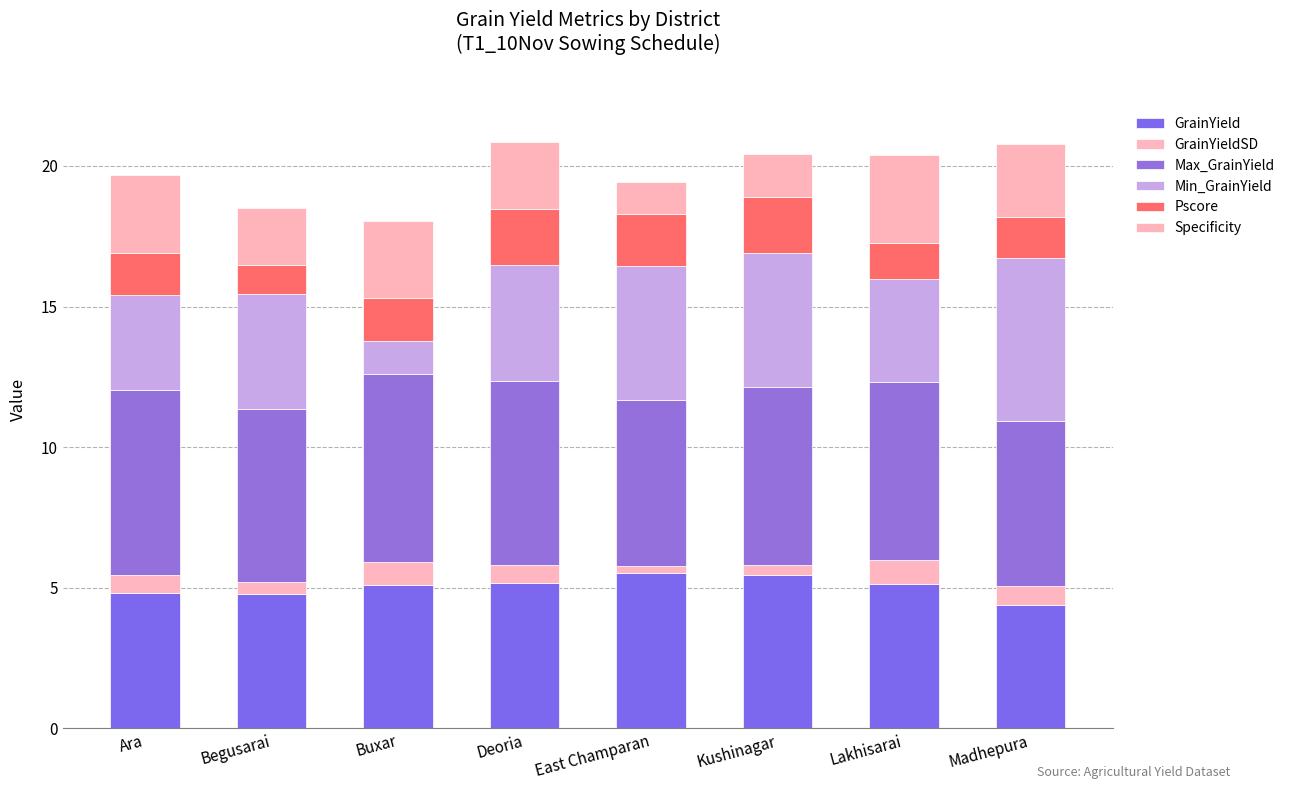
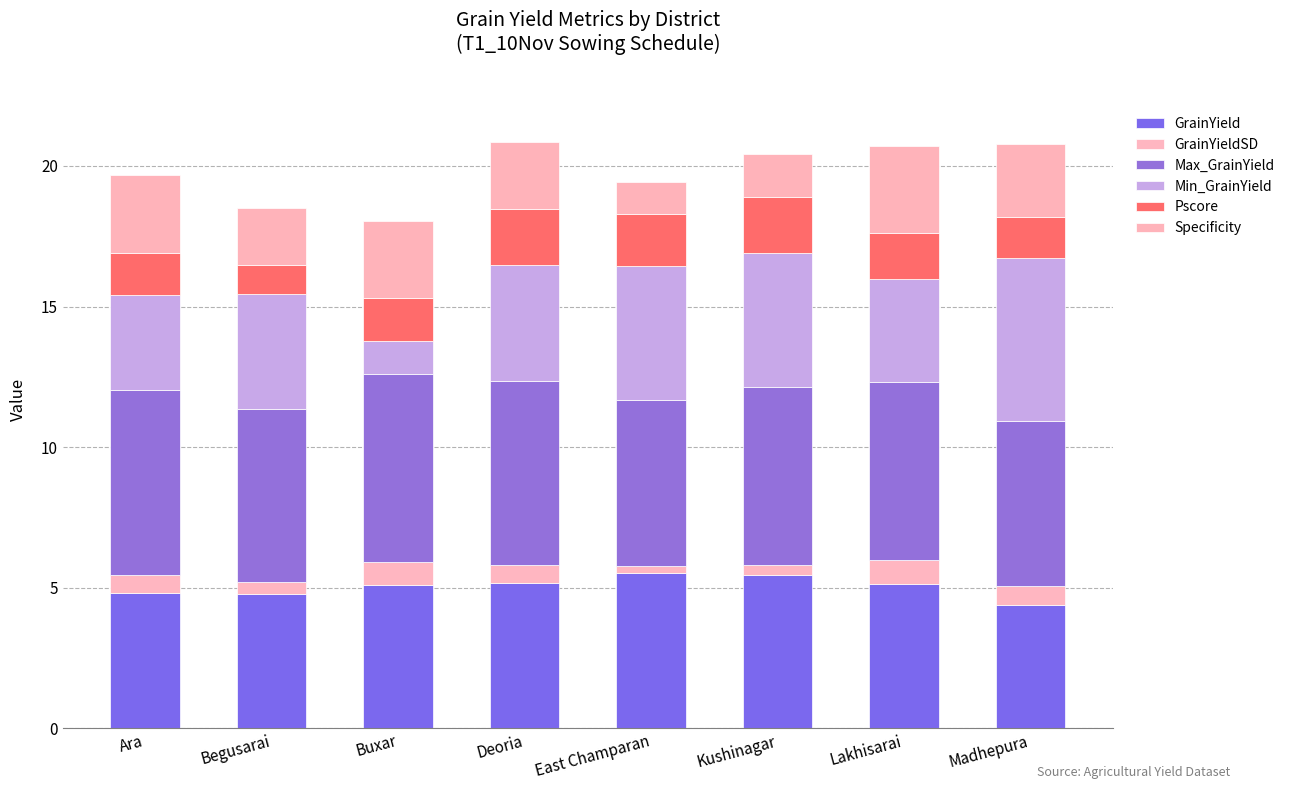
Pscore, Lakhisarai: 1.3 -> 1.6
